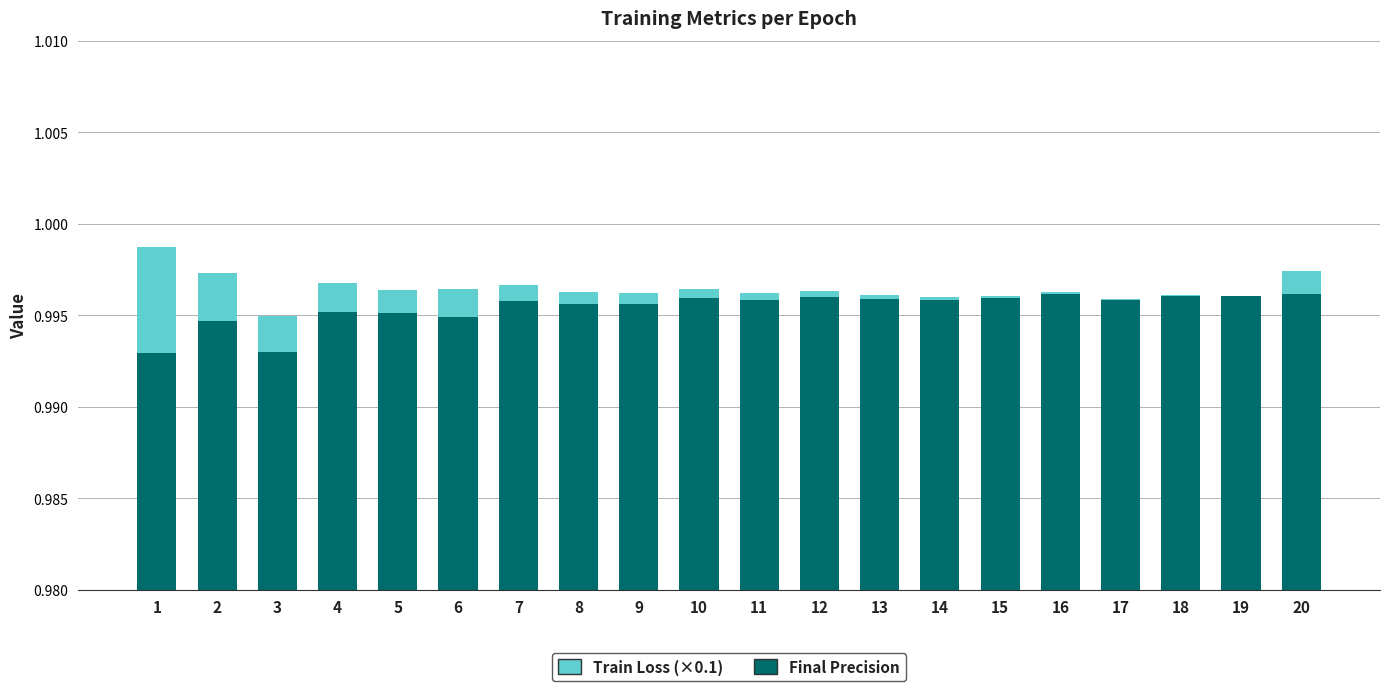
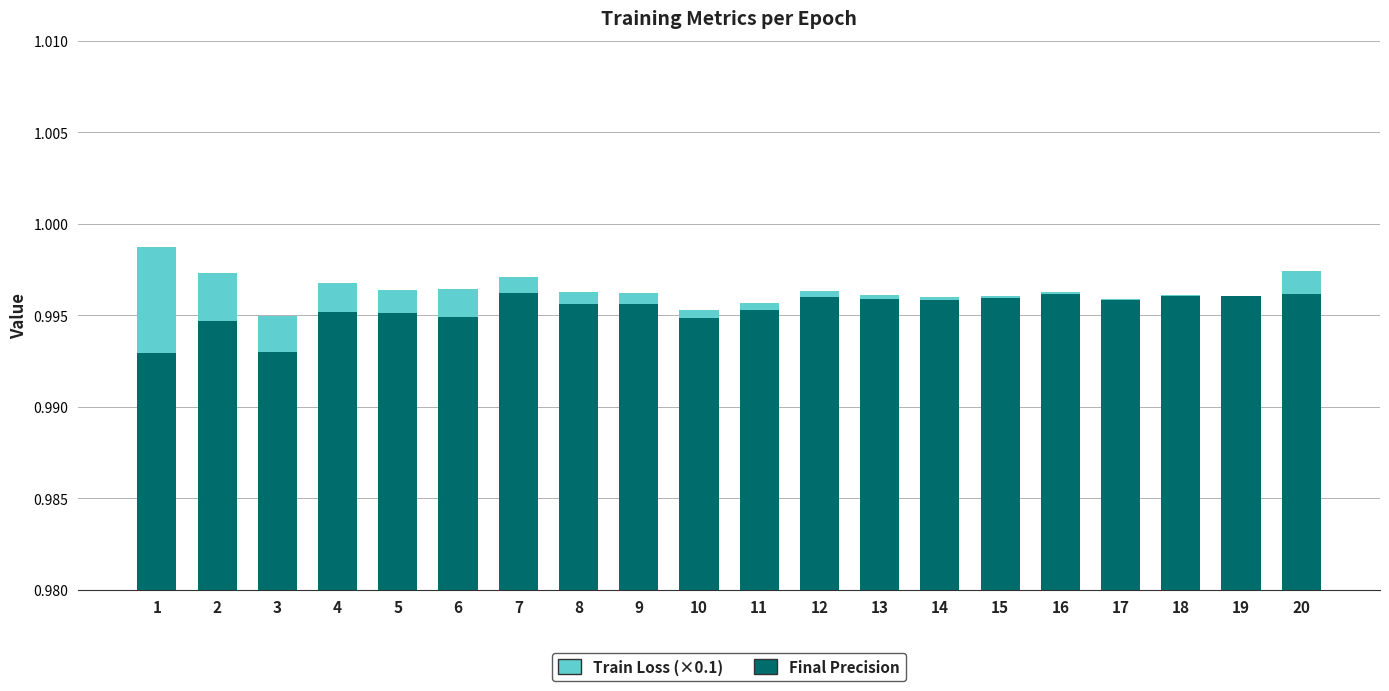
Final Precision, 7: 0.9958 -> 0.9962
Final Precision, 10: 0.9960 -> 0.9949
Final Precision, 11: 0.9958 -> 0.9953
